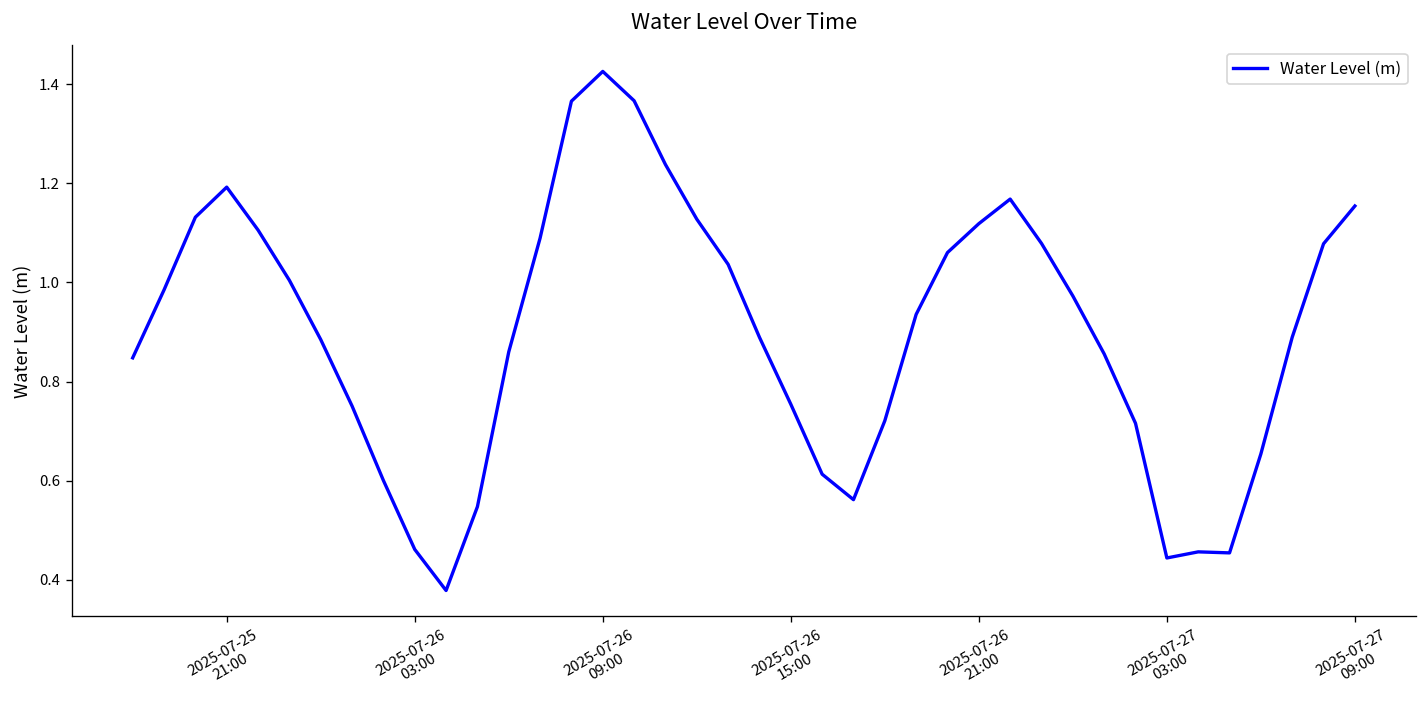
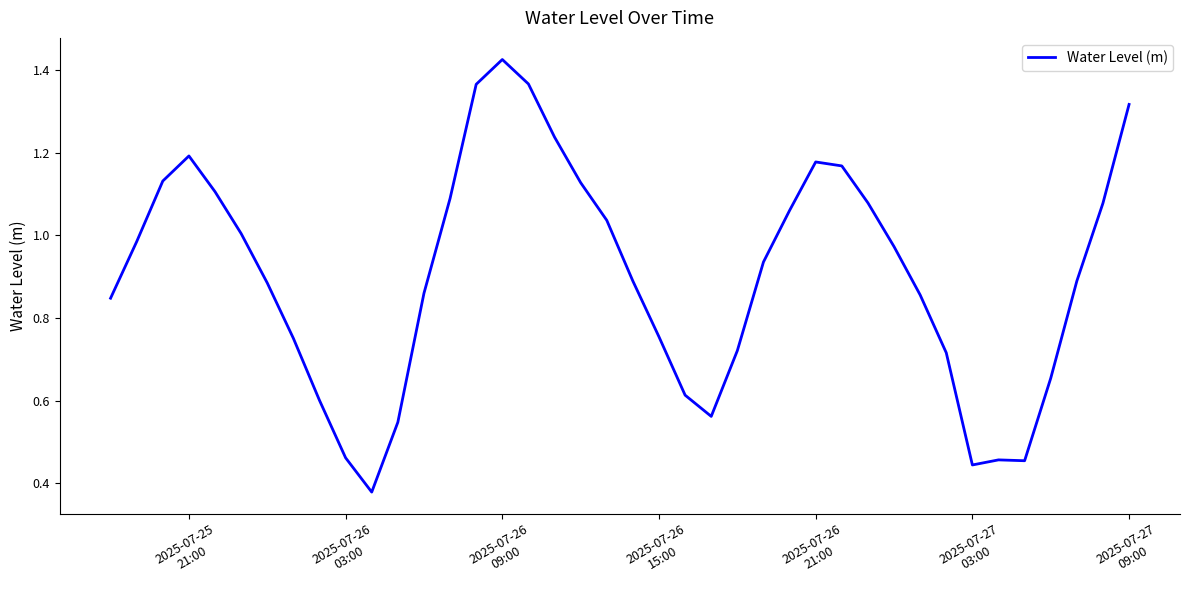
2025-07-26 21:00: 1.12 -> 1.18
2025-07-27 09:00: 1.15 -> 1.32
